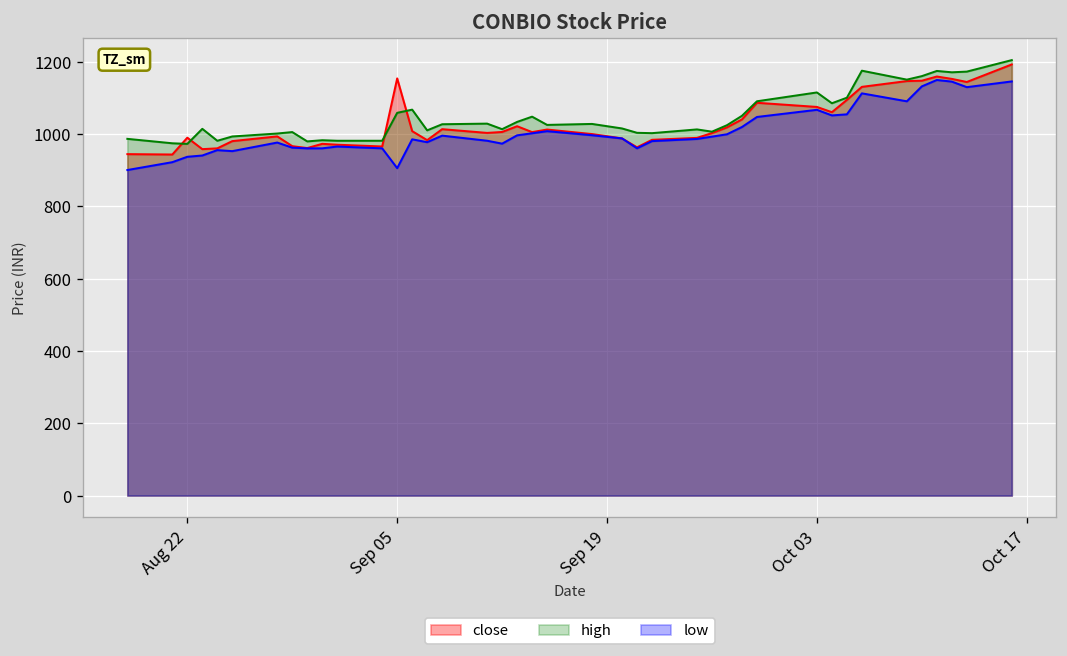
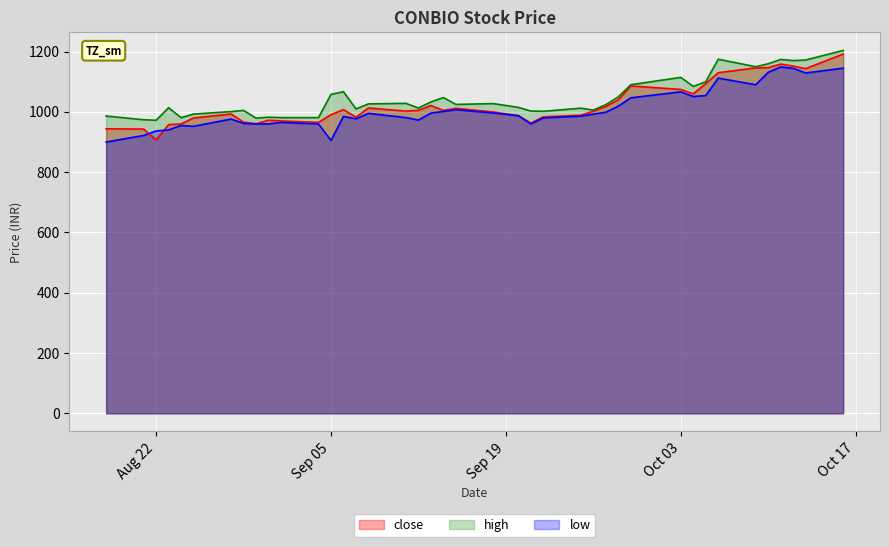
close, Aug 22: 990 -> 910
close, Sep 05: 1150 -> 990
